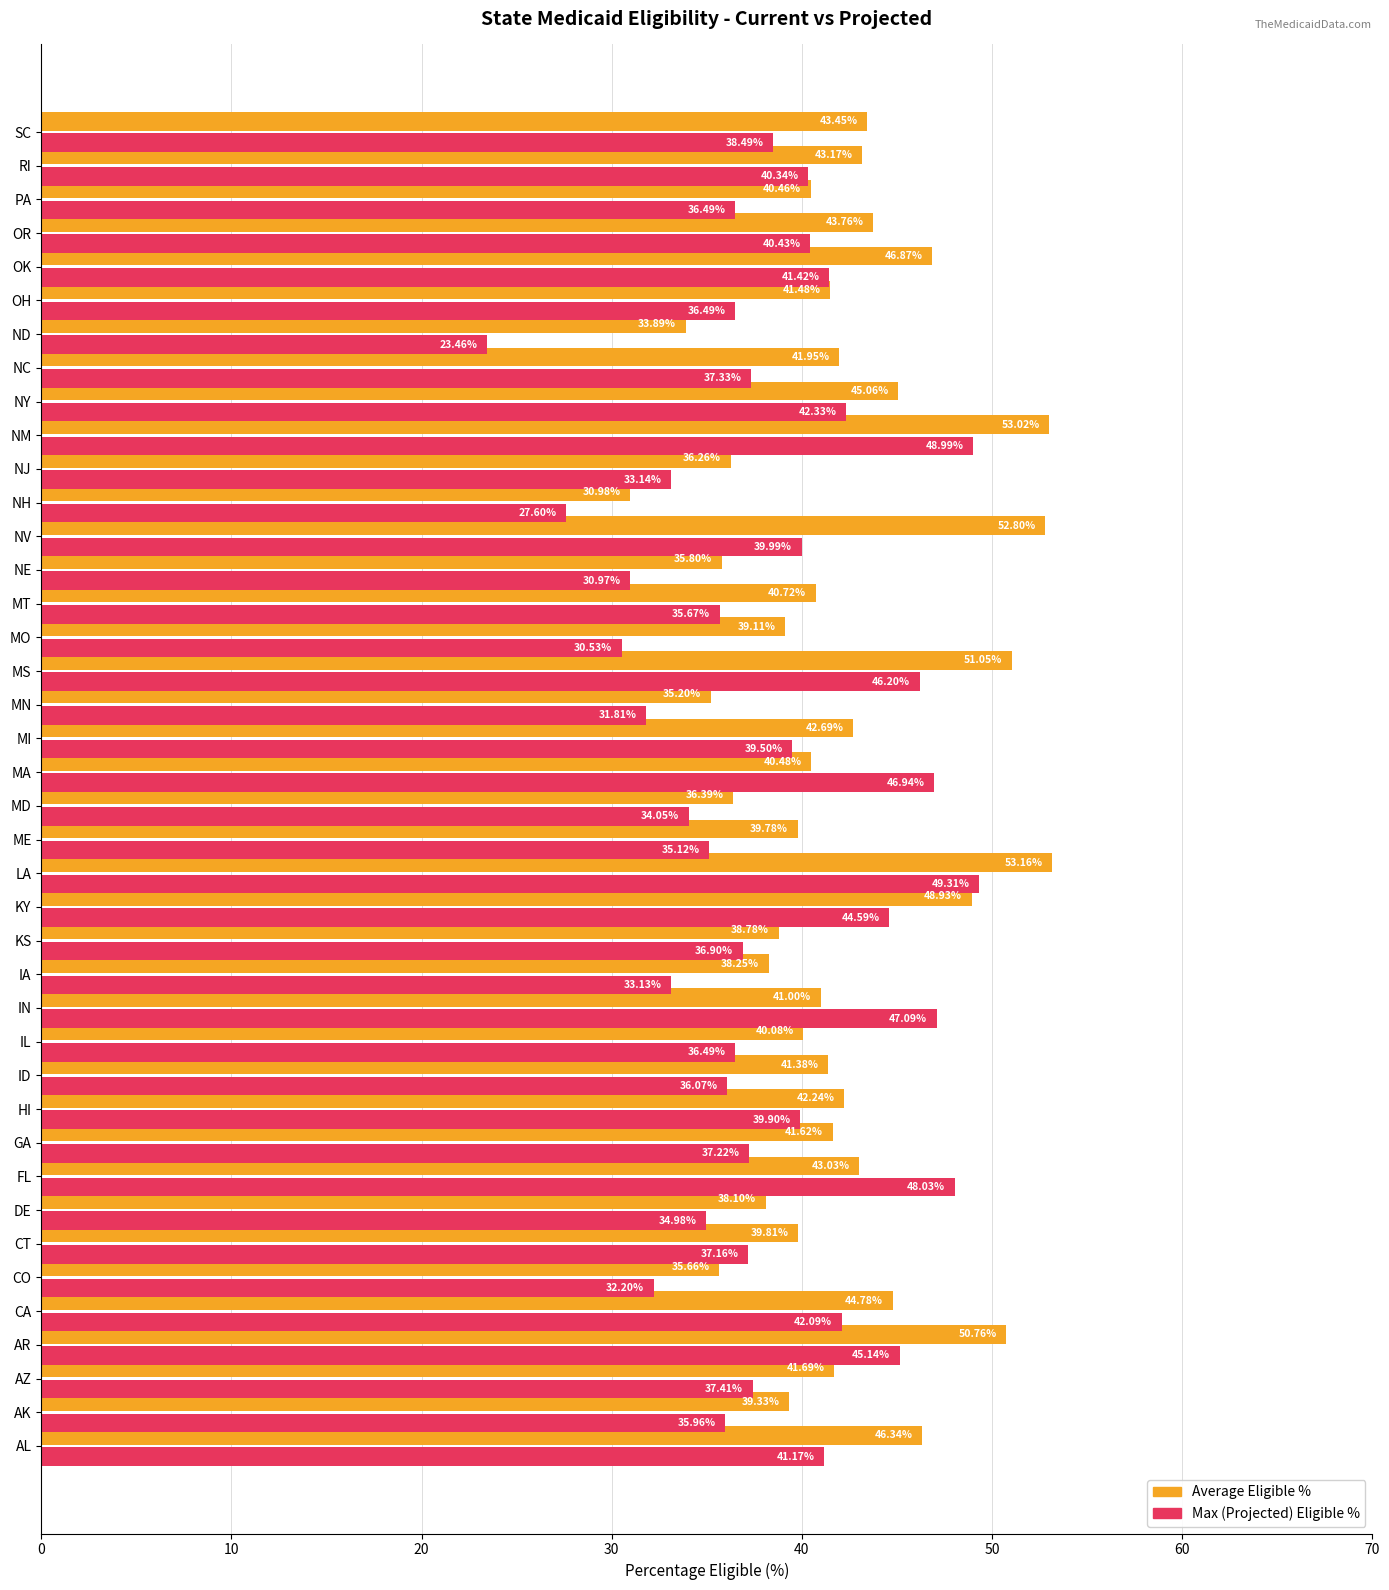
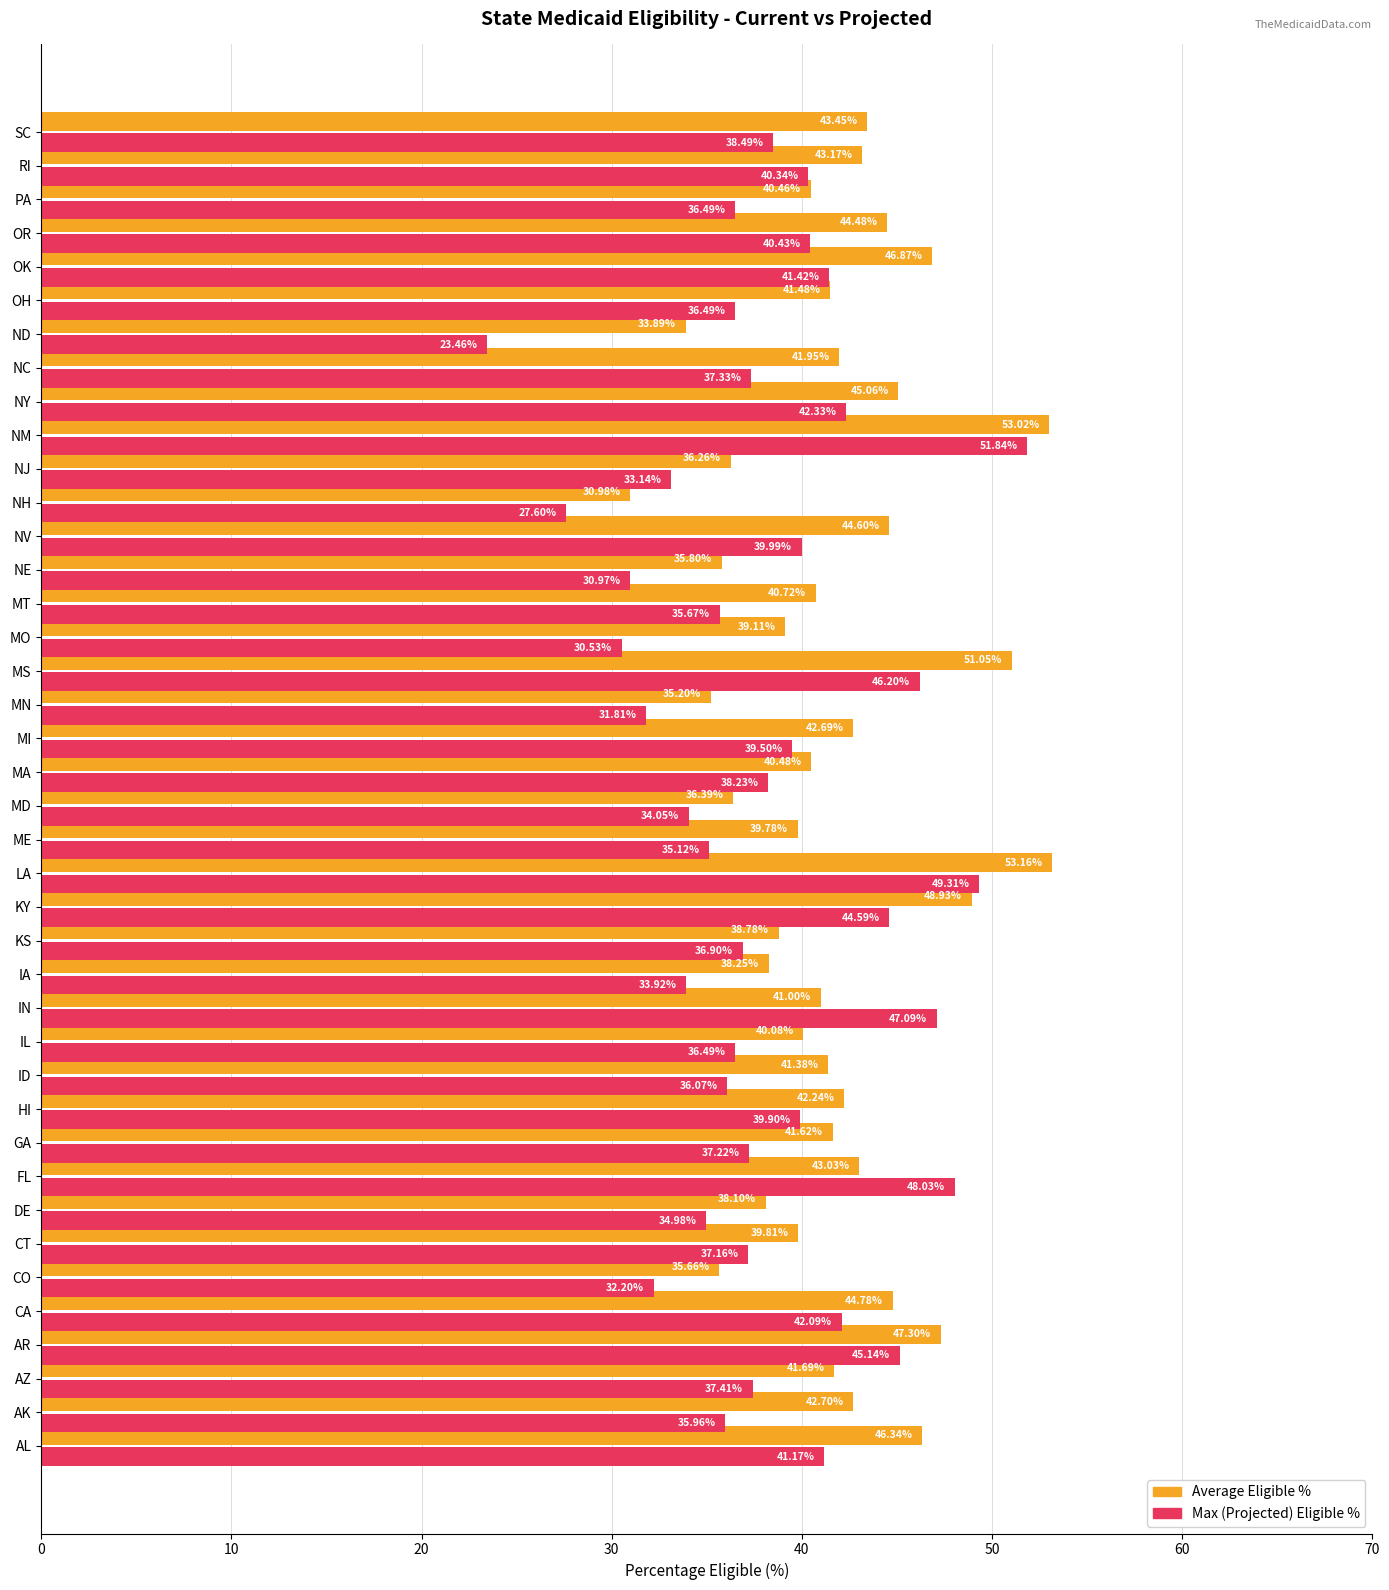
Average Eligible %, OR: 43.76% -> 44.48%
Max (Projected) Eligible %, NM: 48.99% -> 51.84%
Average Eligible %, NV: 52.80% -> 44.60%
Max (Projected) Eligible %, MA: 46.94% -> 38.23%
Max (Projected) Eligible %, IA: 33.13% -> 33.92%
Average Eligible %, AR: 50.76% -> 47.30%
Average Eligible %, AK: 39.33% -> 42.70%
